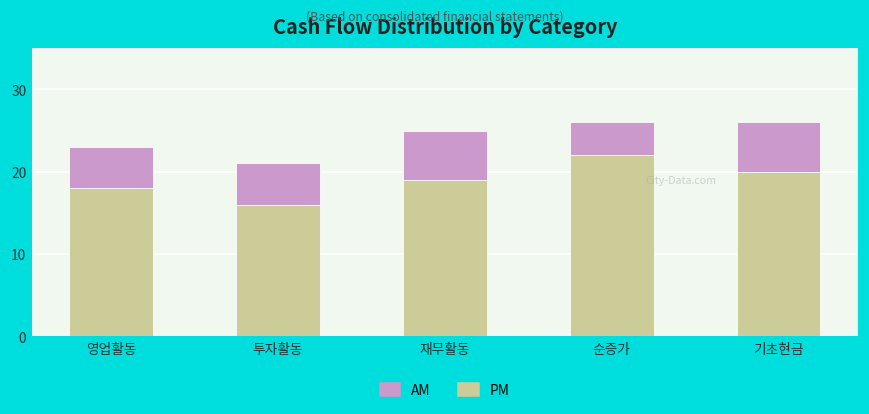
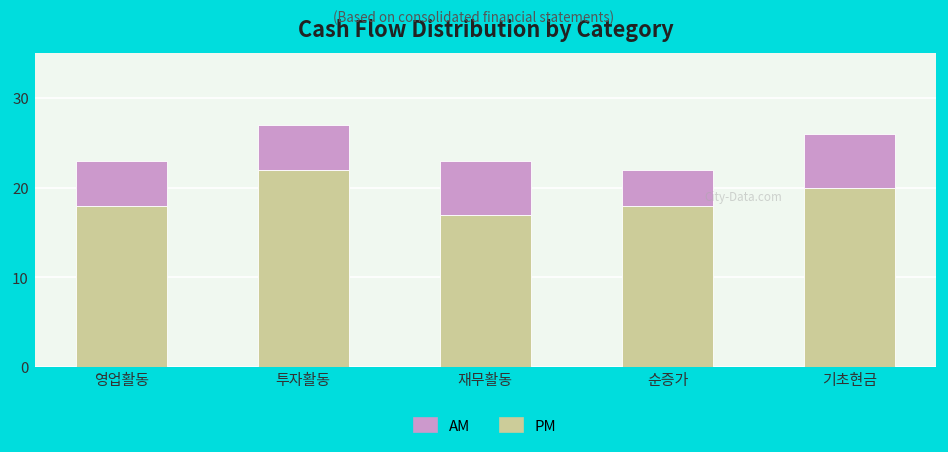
PM, 투자활동: 16 -> 22
PM, 재무활동: 19 -> 17
PM, 순증가: 22 -> 18
